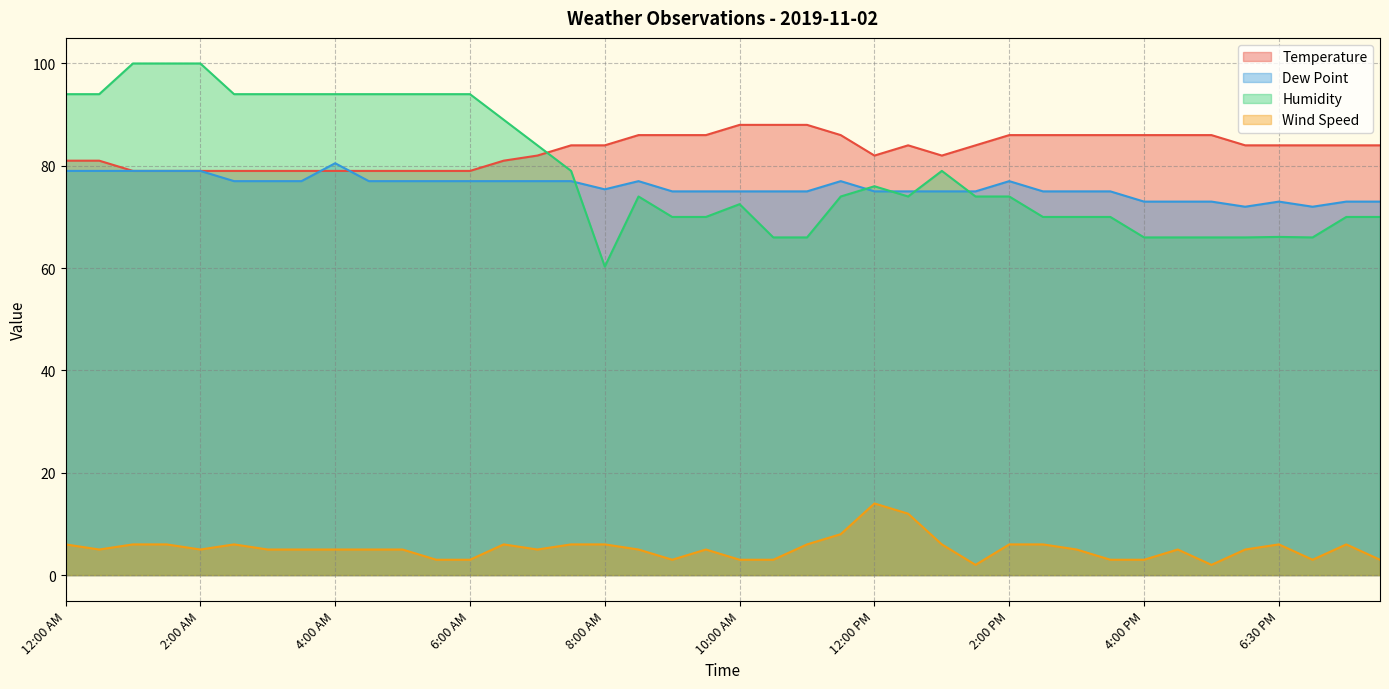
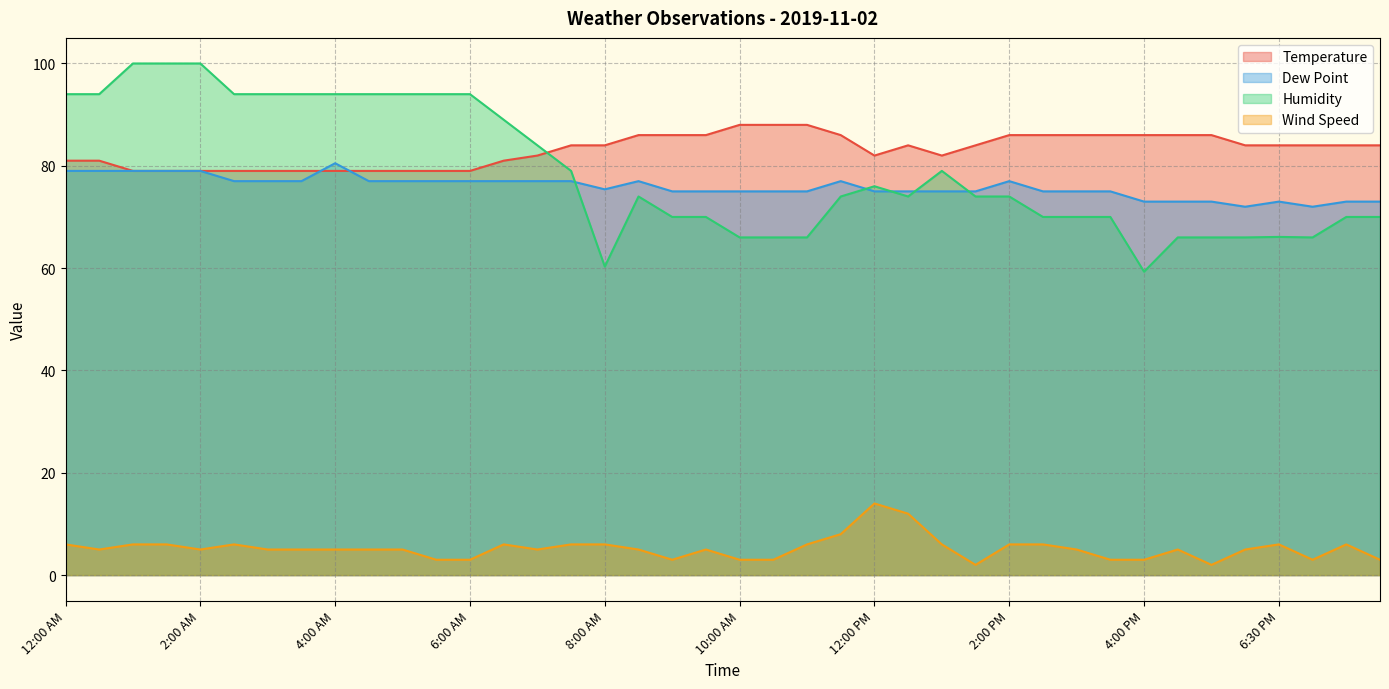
Humidity, 10:00 AM: 73 -> 66
Humidity, 4:00 PM: 66 -> 59
